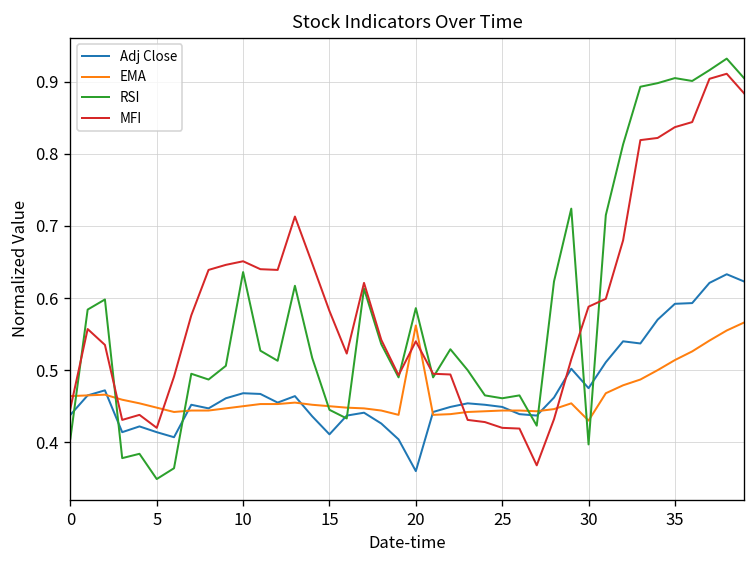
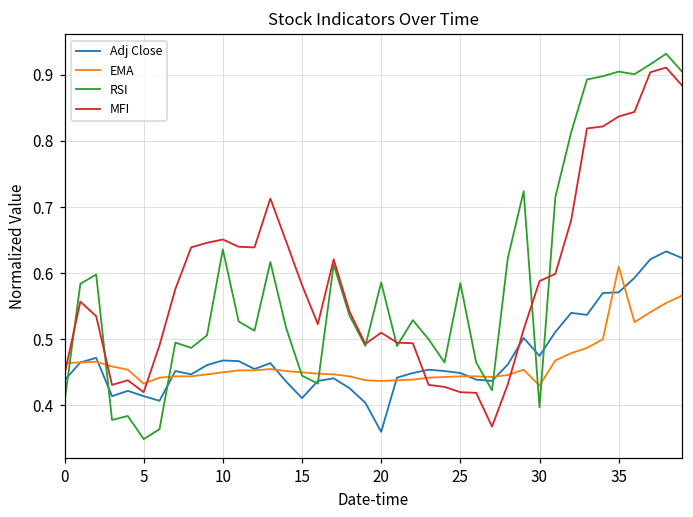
EMA, 5: 0.45 -> 0.43
EMA, 20: 0.56 -> 0.44
MFI, 20: 0.54 -> 0.51
RSI, 25: 0.46 -> 0.59
Adj Close, 35: 0.59 -> 0.57
EMA, 35: 0.51 -> 0.61
